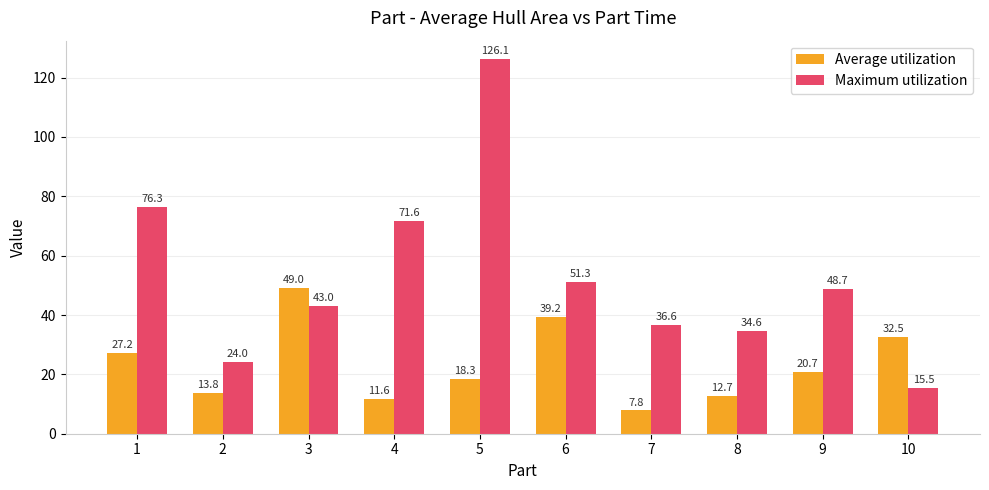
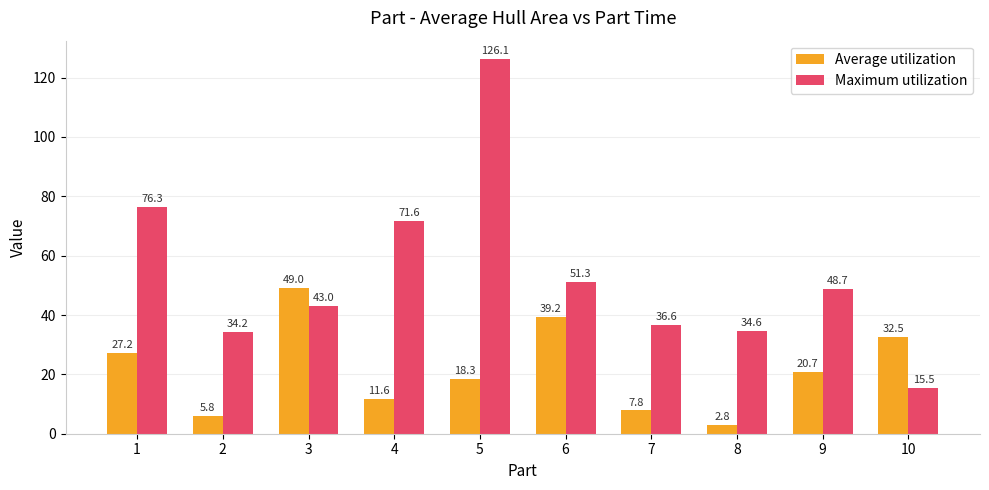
Average utilization, 2: 13.8 -> 5.8
Maximum utilization, 2: 24.0 -> 34.2
Average utilization, 8: 12.7 -> 2.8
